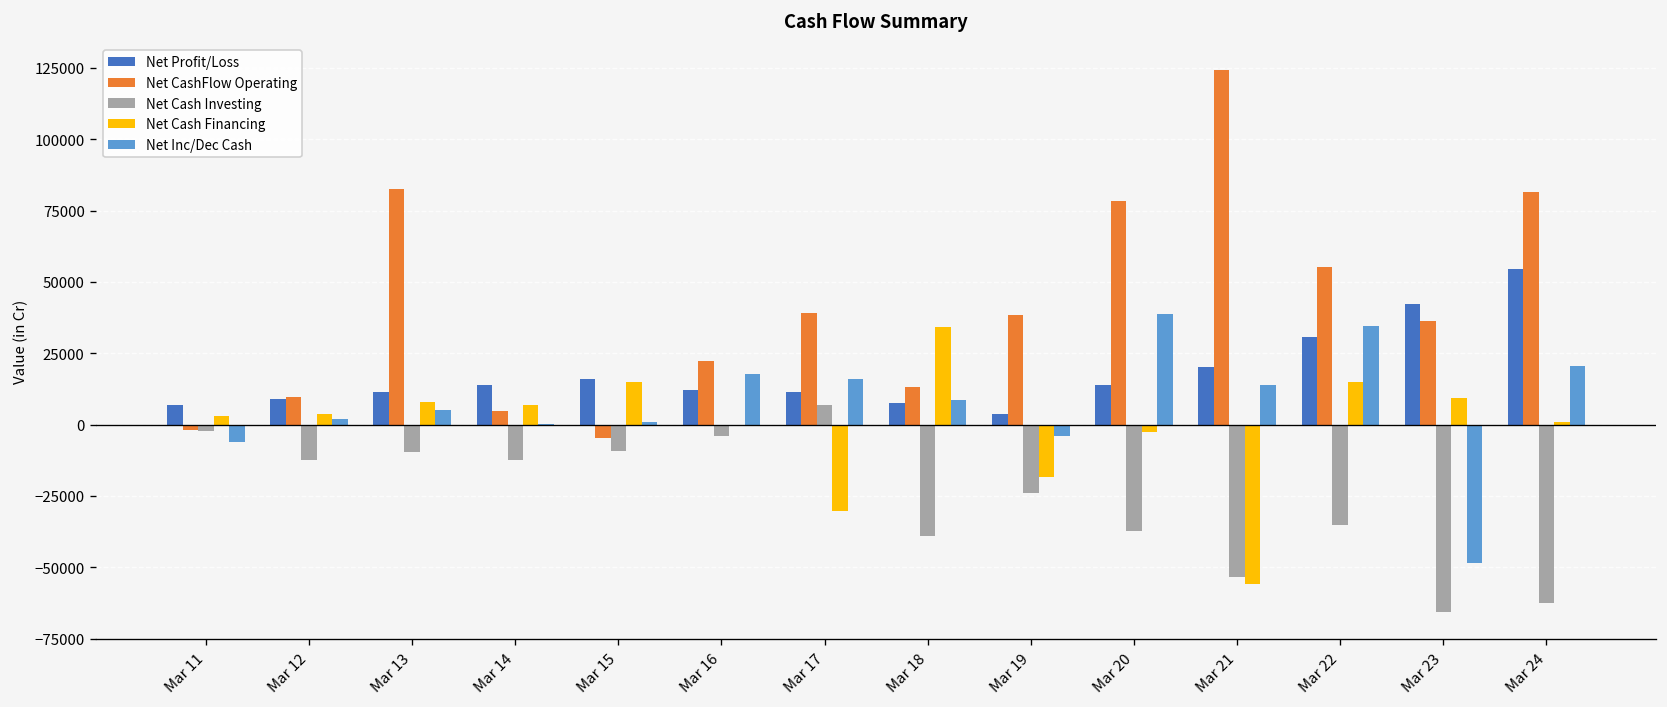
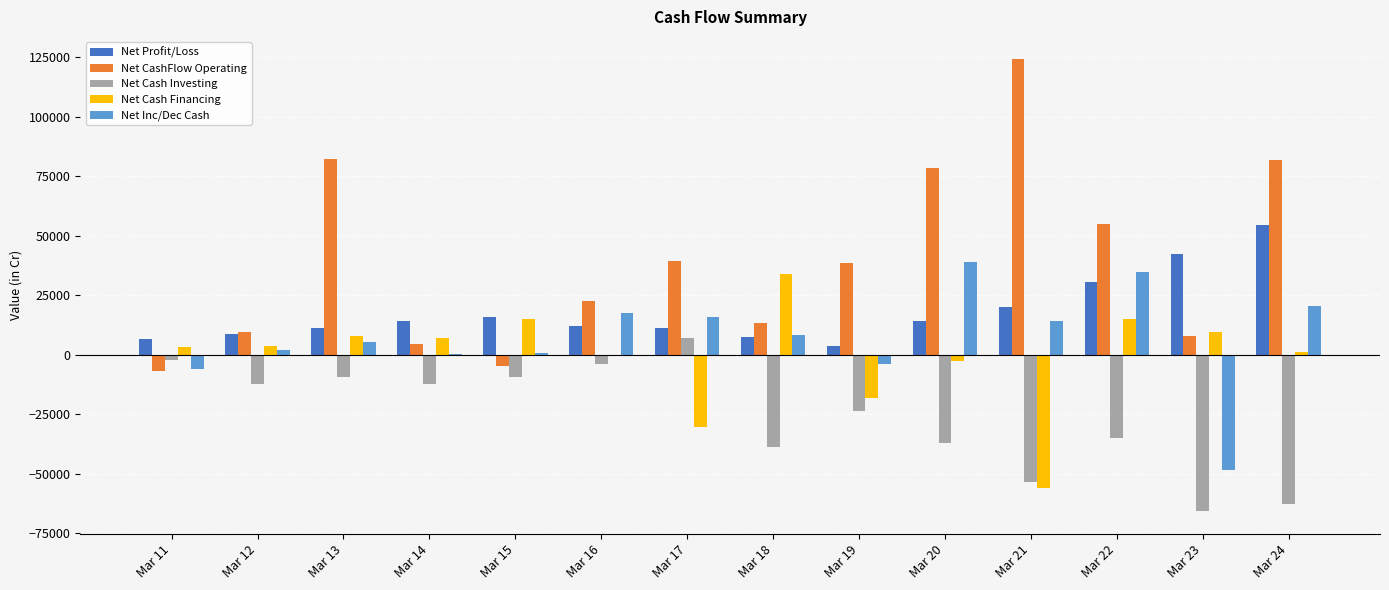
Net CashFlow Operating, Mar 11: -2000 -> -7000
Net CashFlow Operating, Mar 23: 36000 -> 8000
